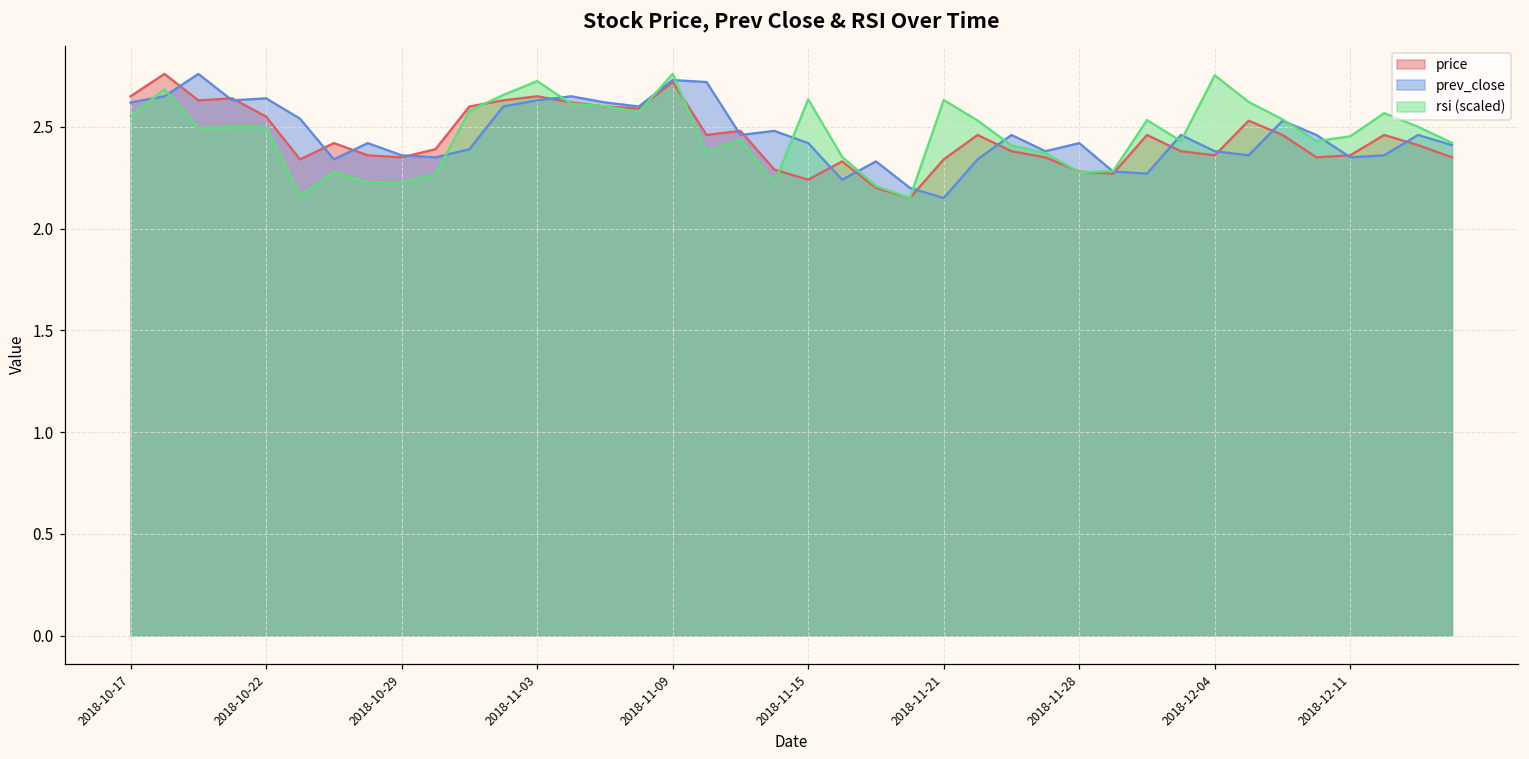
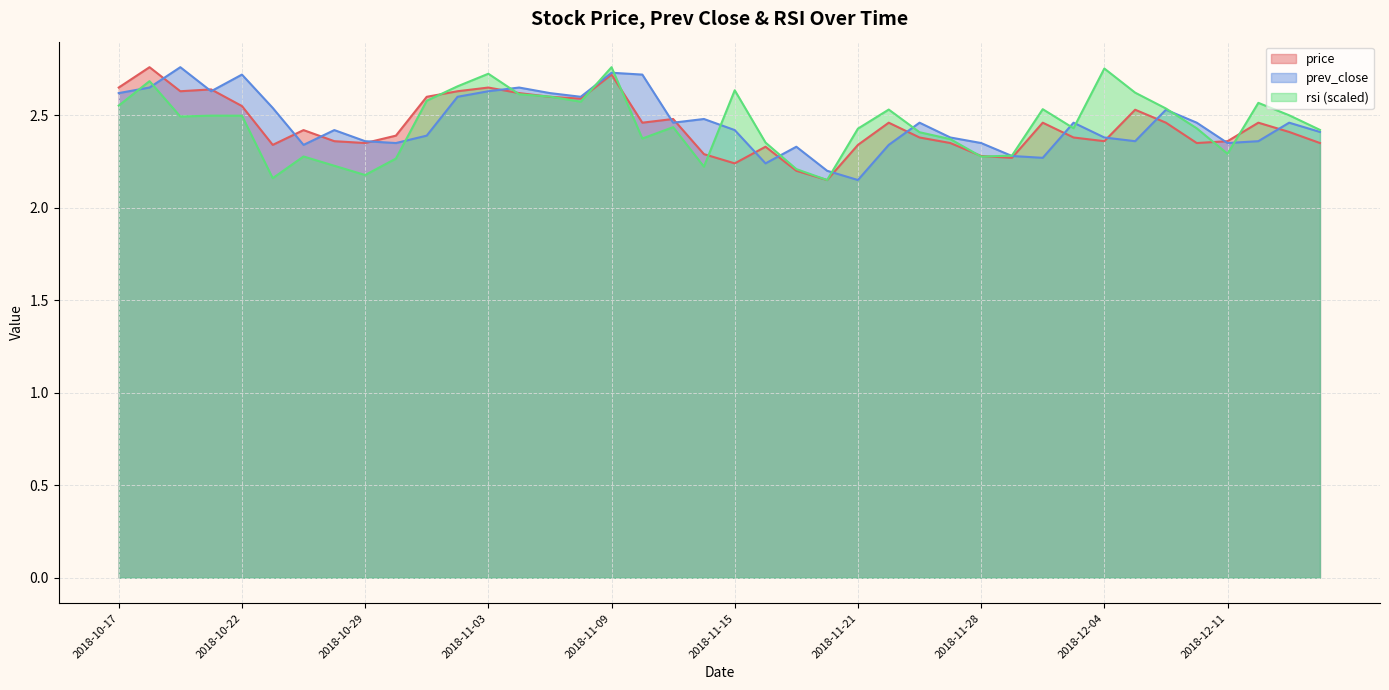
prev_close, 2018-10-22: 2.64 -> 2.72
rsi (scaled), 2018-10-29: 2.23 -> 2.18
rsi (scaled), 2018-11-21: 2.63 -> 2.43
prev_close, 2018-11-28: 2.42 -> 2.35
rsi (scaled), 2018-12-11: 2.45 -> 2.29
